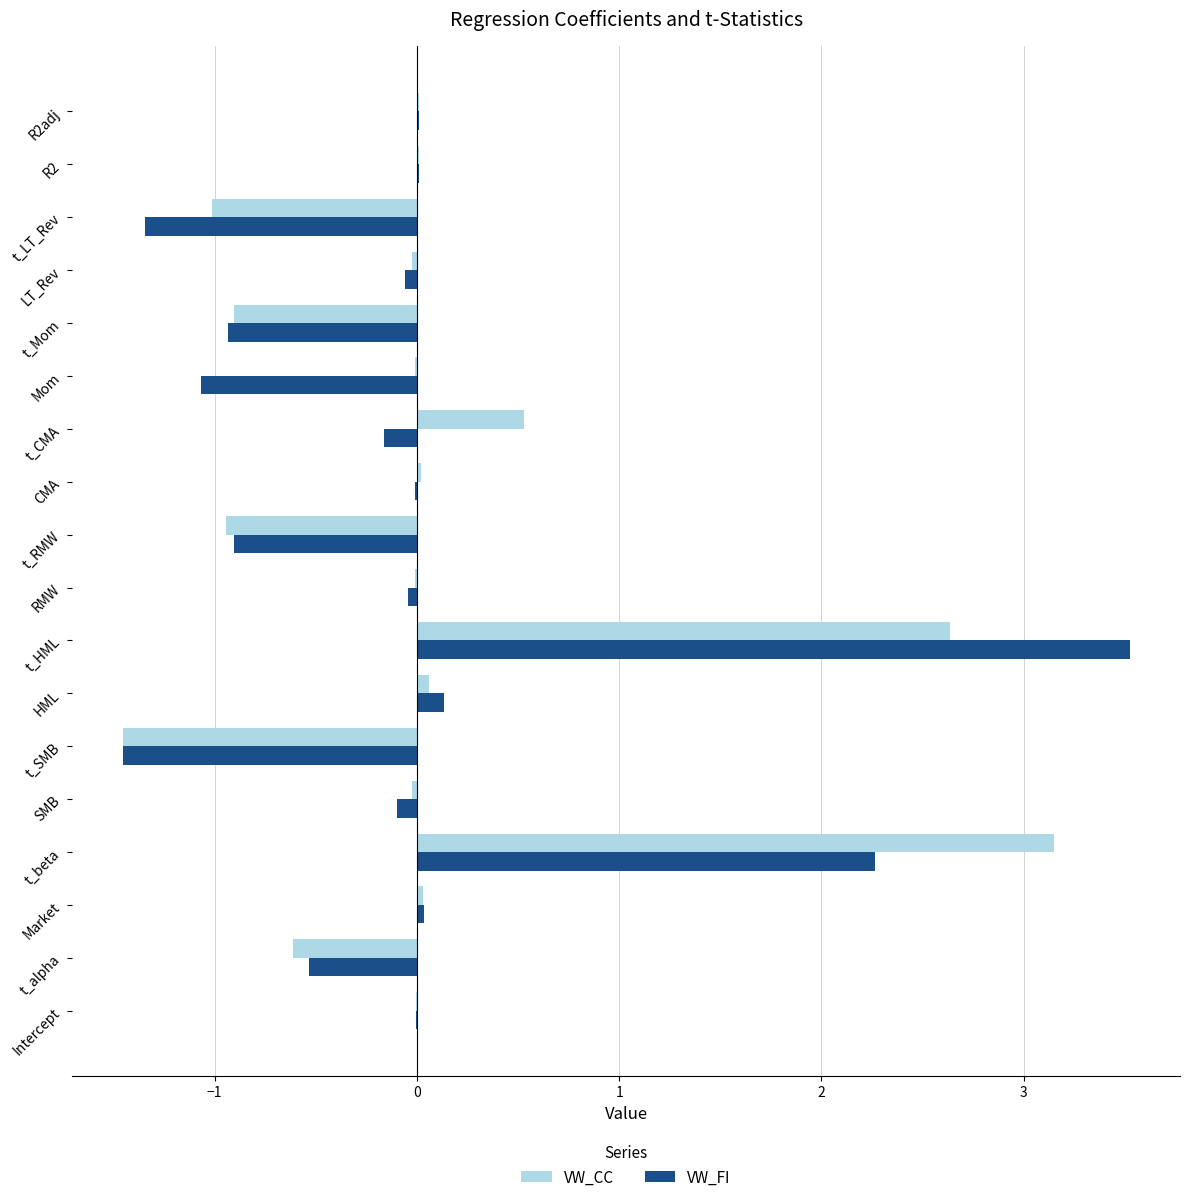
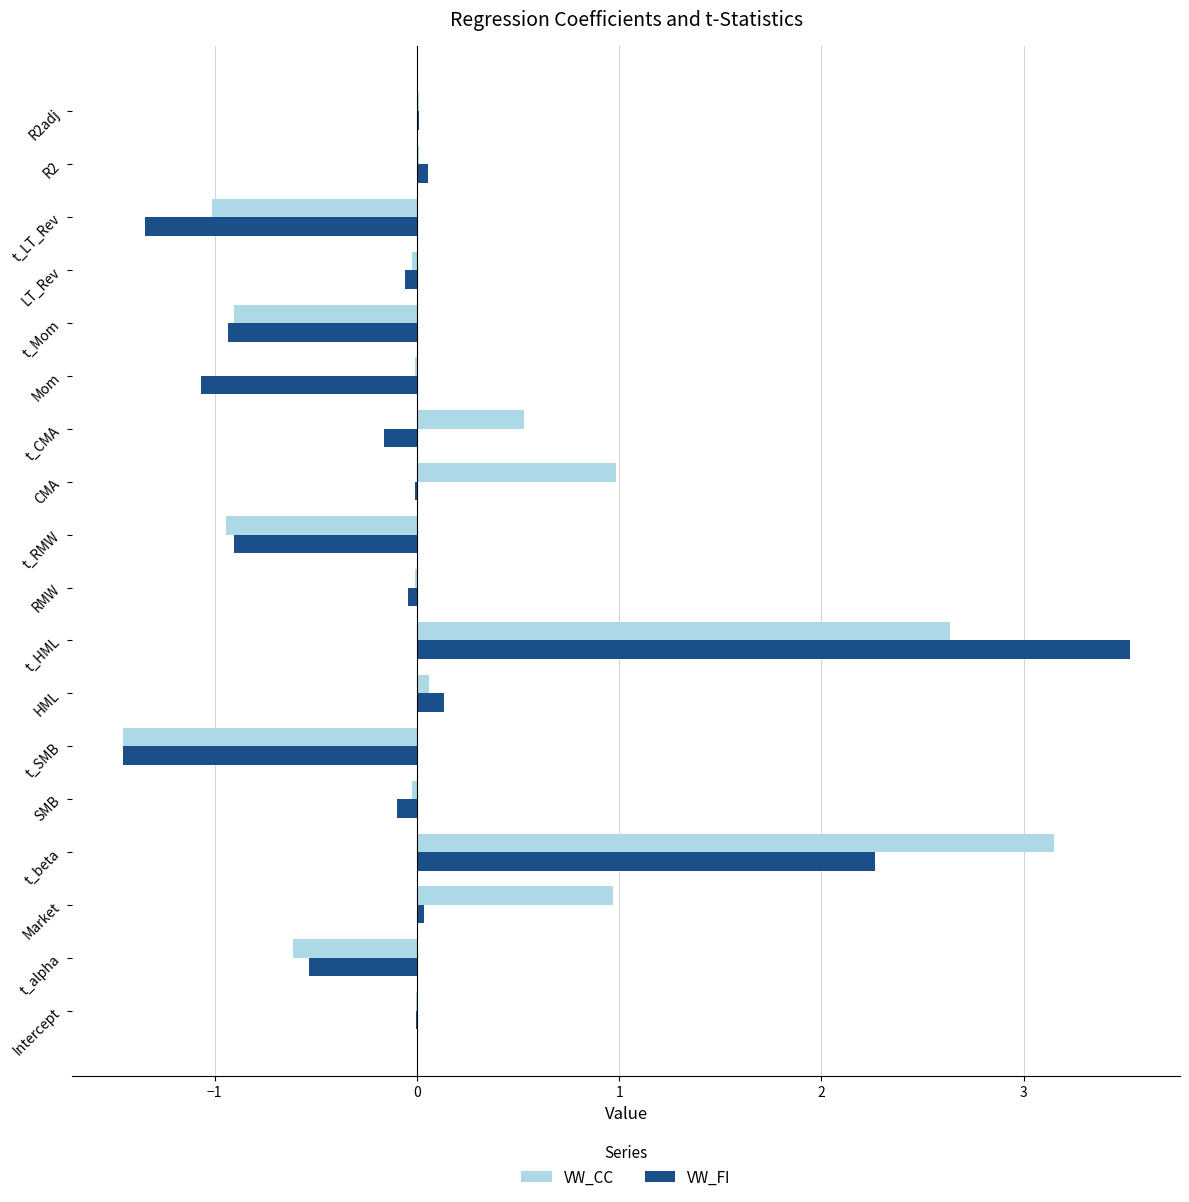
VW_FI, R2: 0.01 -> 0.05
VW_CC, CMA: 0.02 -> 0.99
VW_CC, Market: 0.03 -> 0.97
